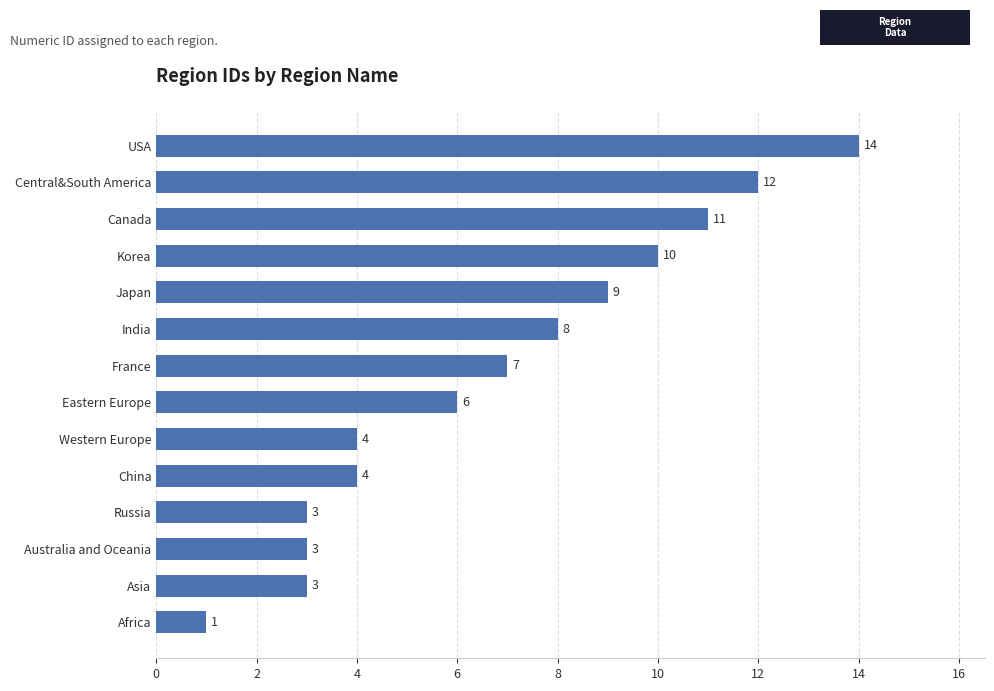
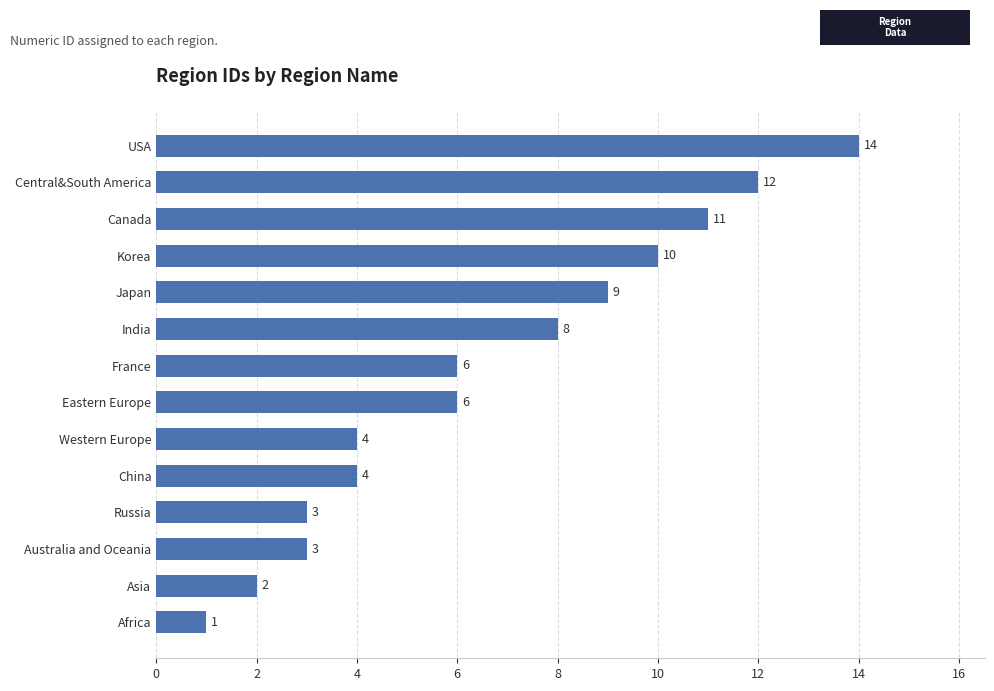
France: 7 -> 6
Asia: 3 -> 2
